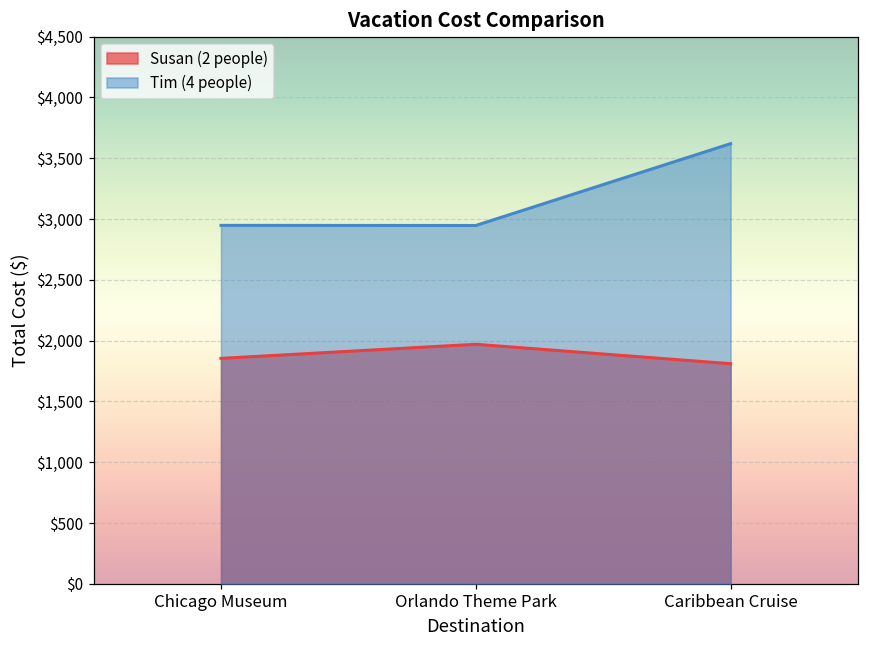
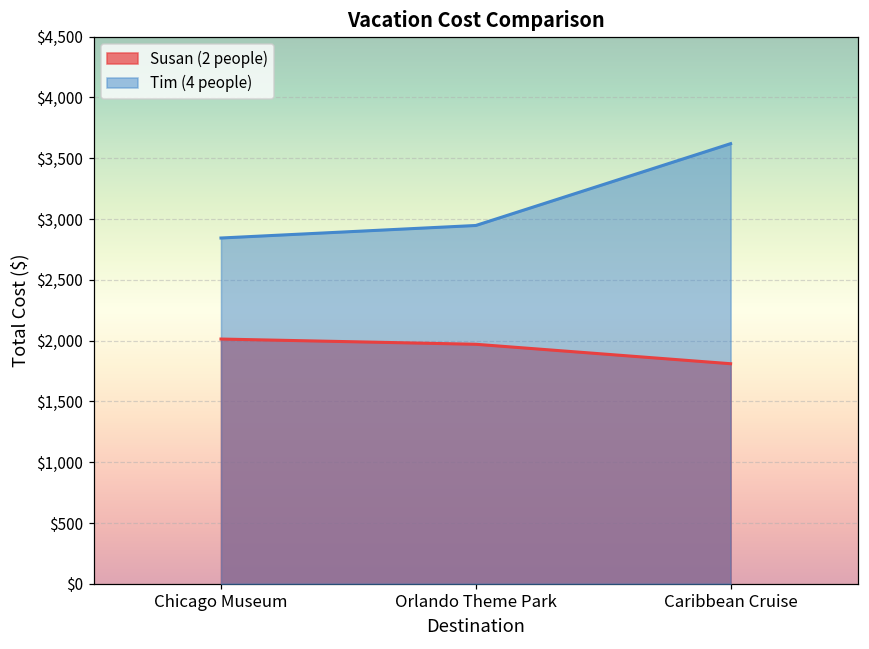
Susan (2 people), Chicago Museum: $1,850 -> $2,010
Tim (4 people), Chicago Museum: $2,950 -> $2,840
